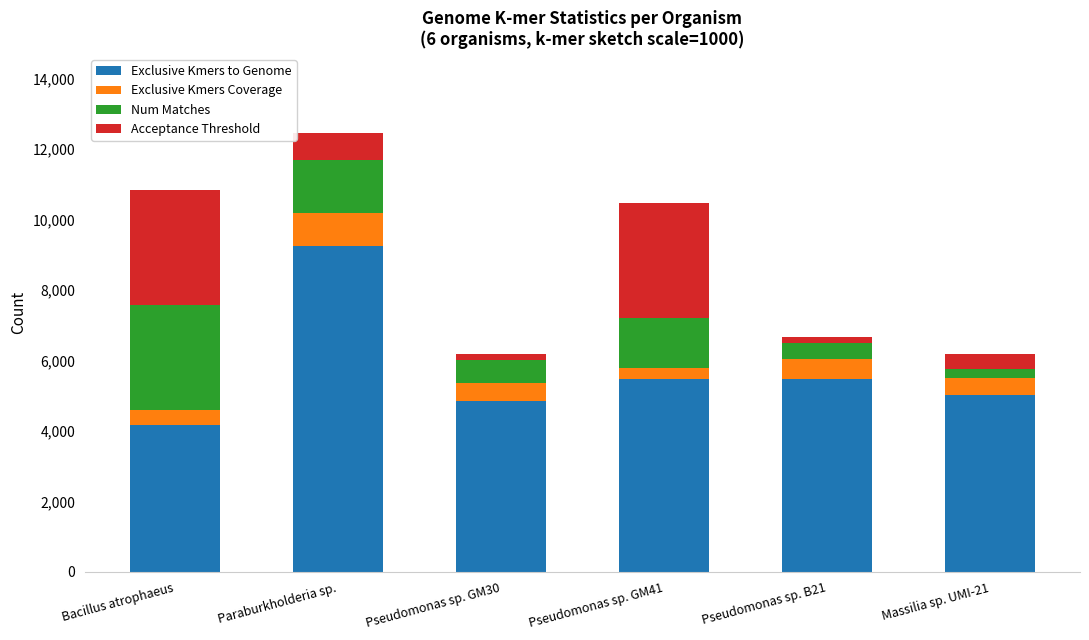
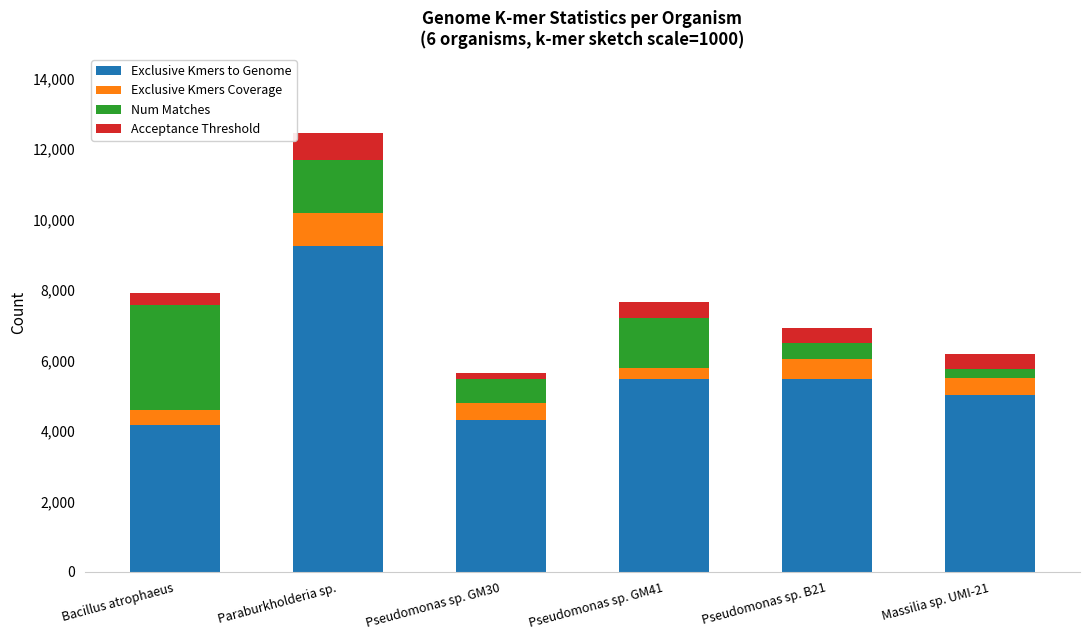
Acceptance Threshold, Bacillus atrophaeus: 3,300 -> 300
Exclusive Kmers to Genome, Pseudomonas sp. GM30: 4,900 -> 4,300
Acceptance Threshold, Pseudomonas sp. GM41: 3,300 -> 400
Acceptance Threshold, Pseudomonas sp. B21: 200 -> 500
